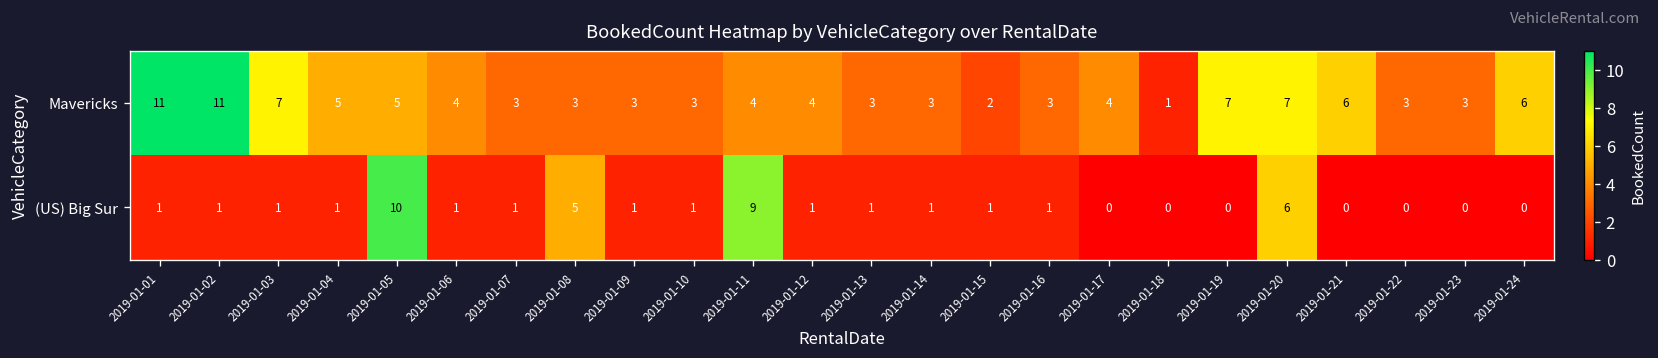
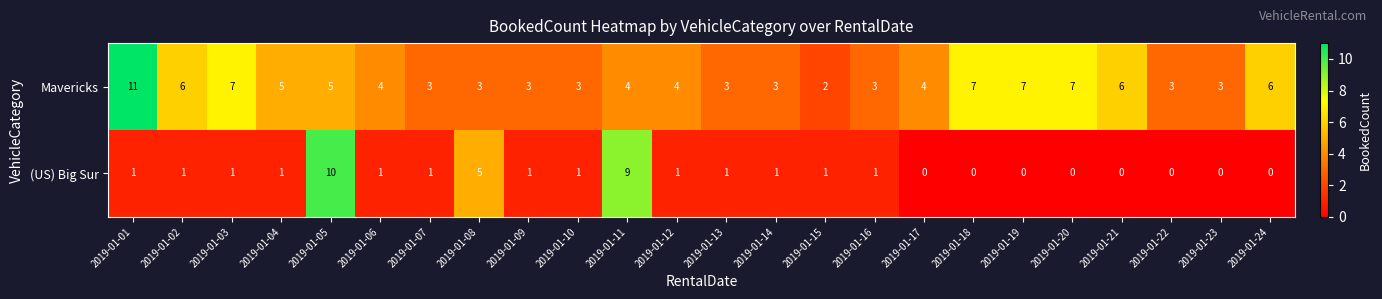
Mavericks, 2019-01-02: 11 -> 6
Mavericks, 2019-01-18: 1 -> 7
(US) Big Sur, 2019-01-20: 6 -> 0
